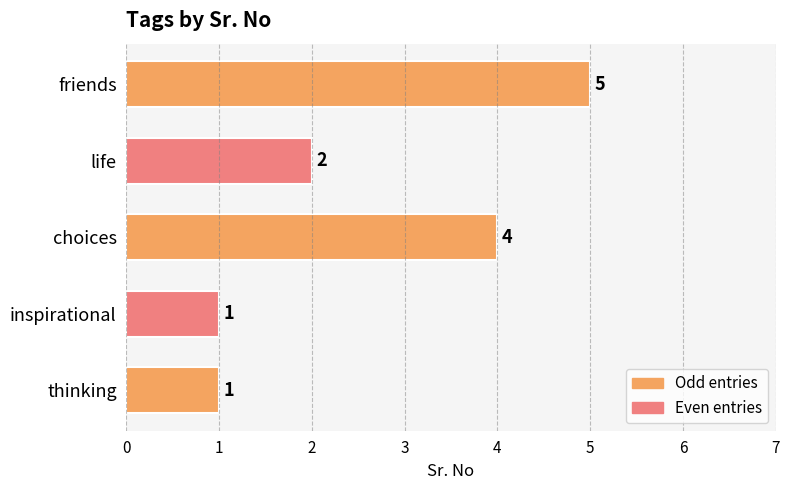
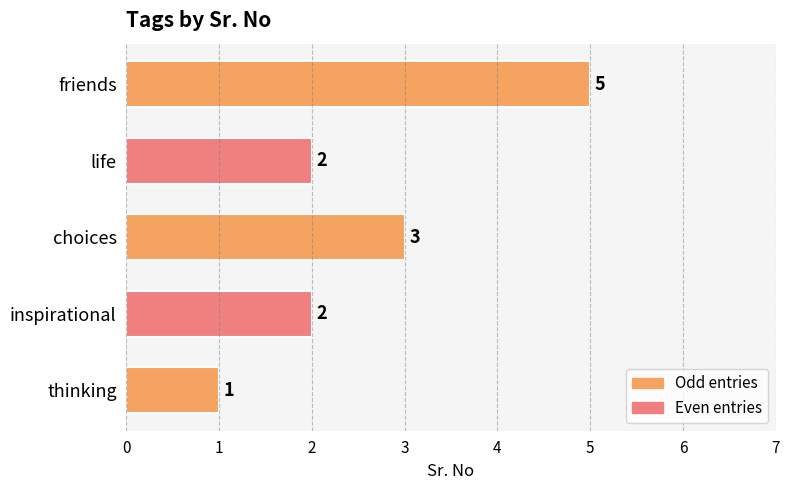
choices: 4 -> 3
inspirational: 1 -> 2
